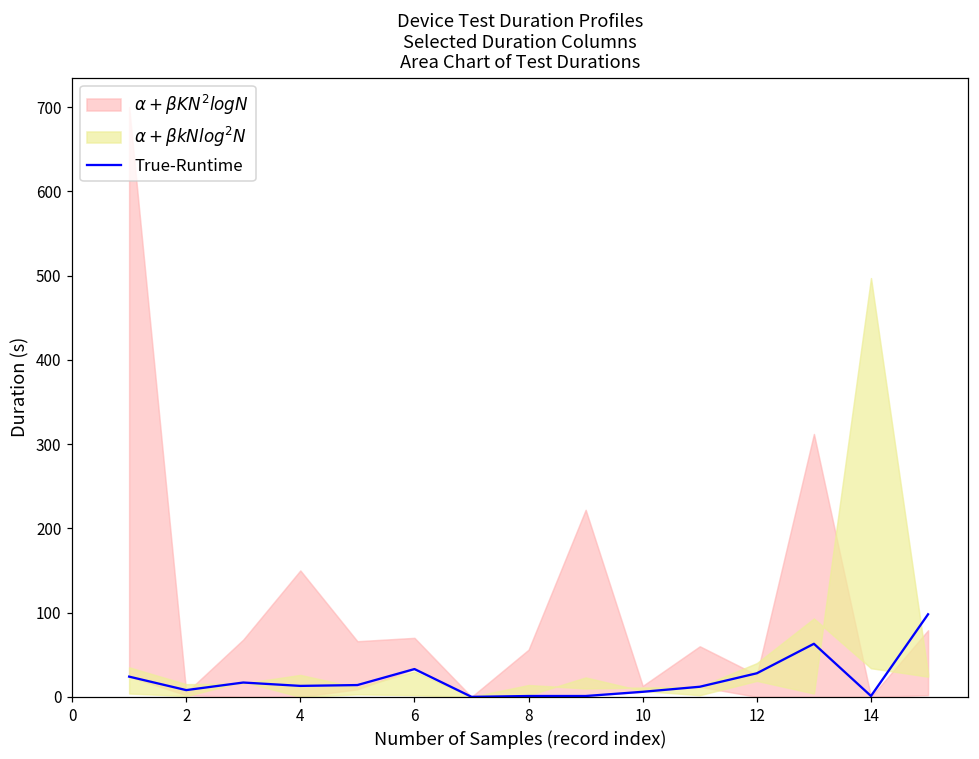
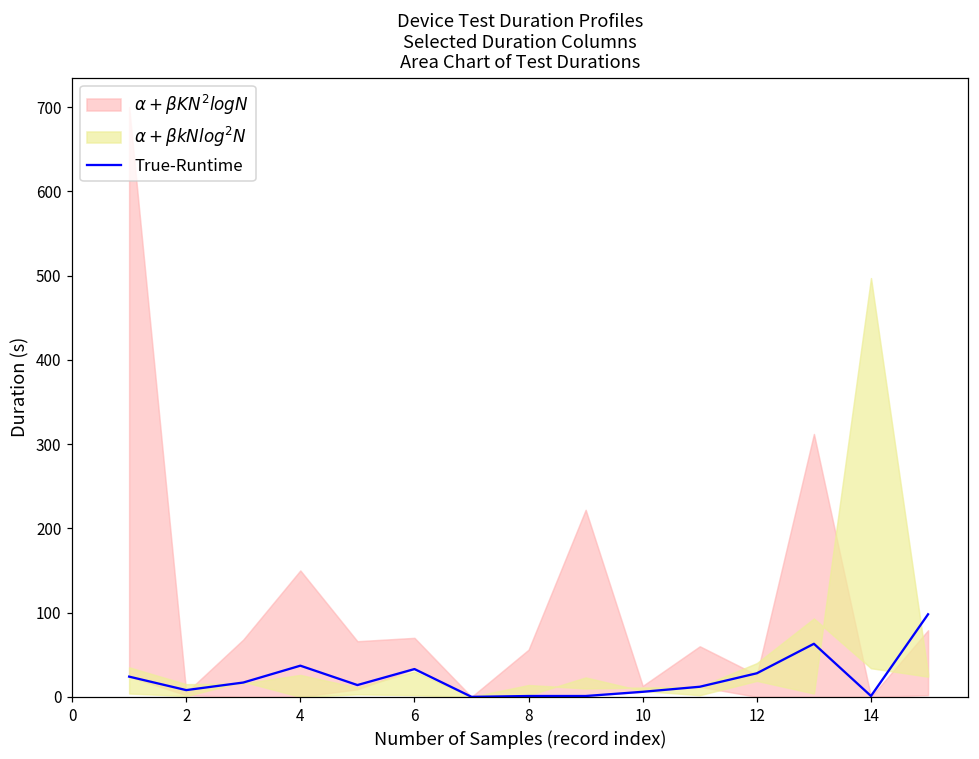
True-Runtime, 4: 10 -> 40
